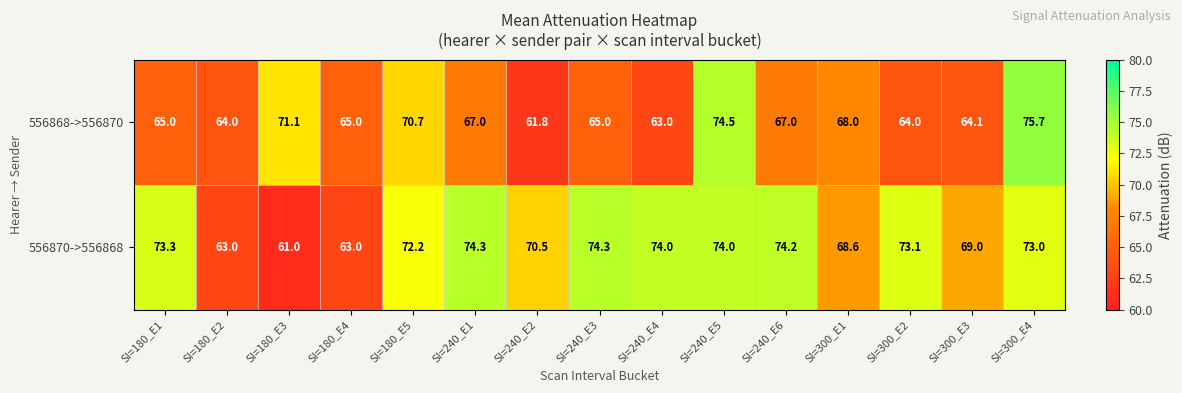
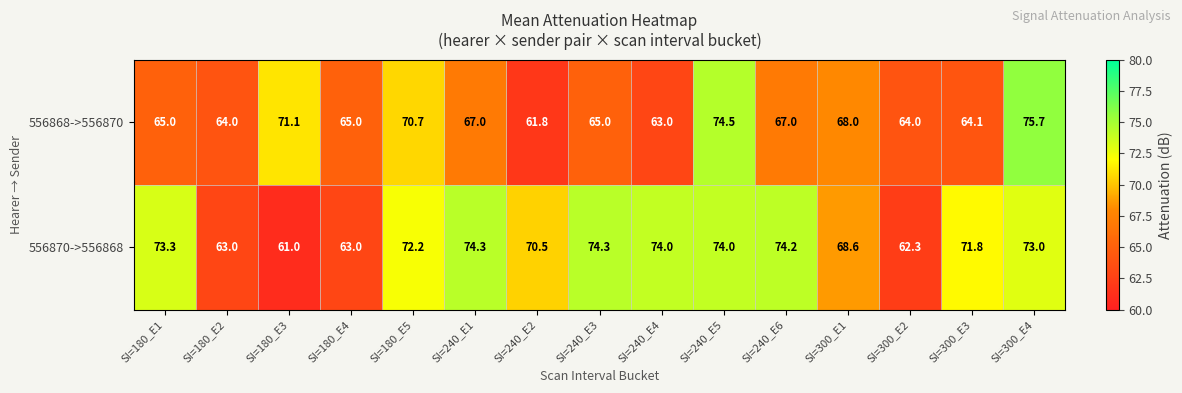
556870->556868, SI=300_E2: 73.1 -> 62.3
556870->556868, SI=300_E3: 69.0 -> 71.8
